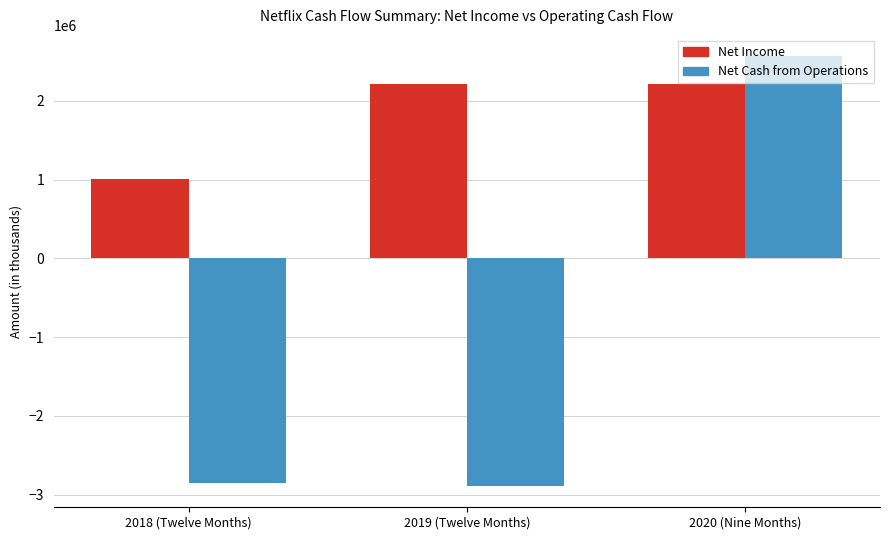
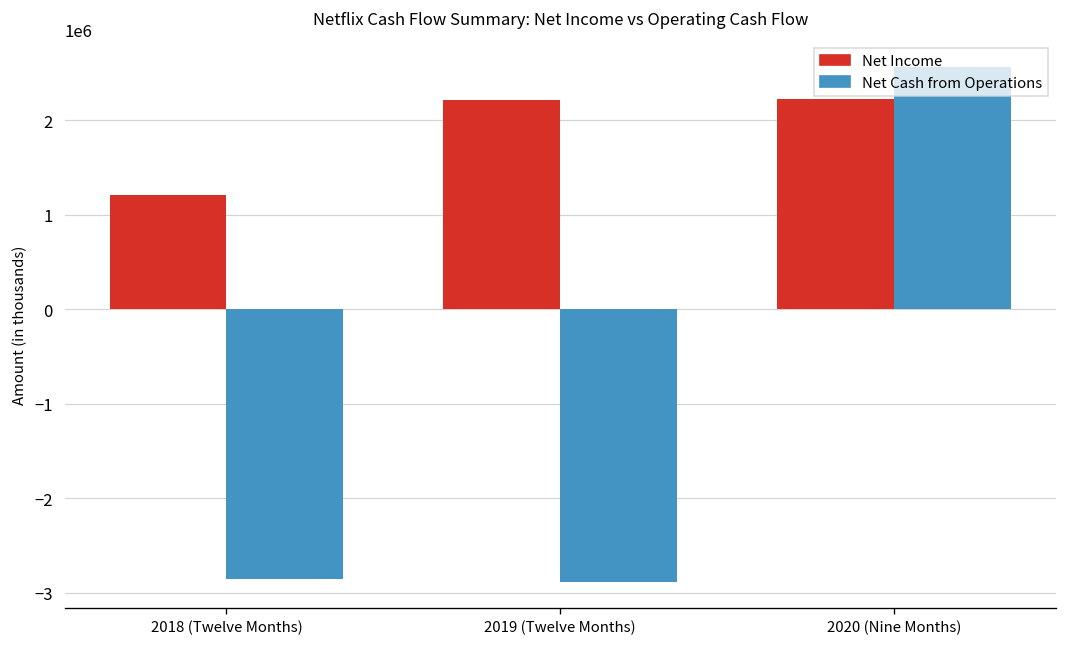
Net Income, 2018 (Twelve Months): 1000000 -> 1200000
